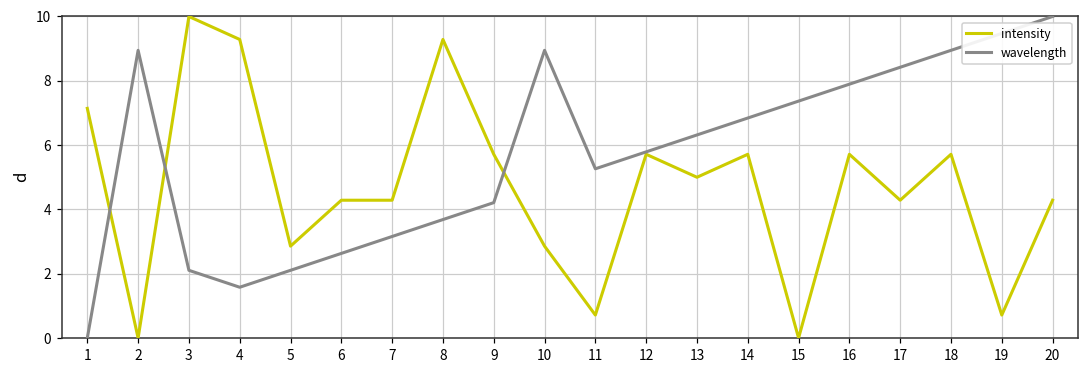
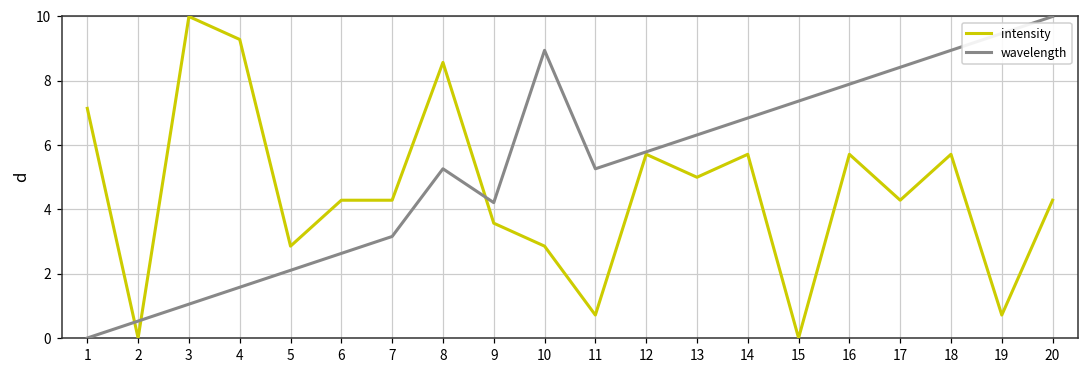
wavelength, 2: 8.9 -> 0.5
wavelength, 3: 2.1 -> 1.1
intensity, 8: 9.3 -> 8.6
wavelength, 8: 3.7 -> 5.3
intensity, 9: 5.7 -> 3.6
